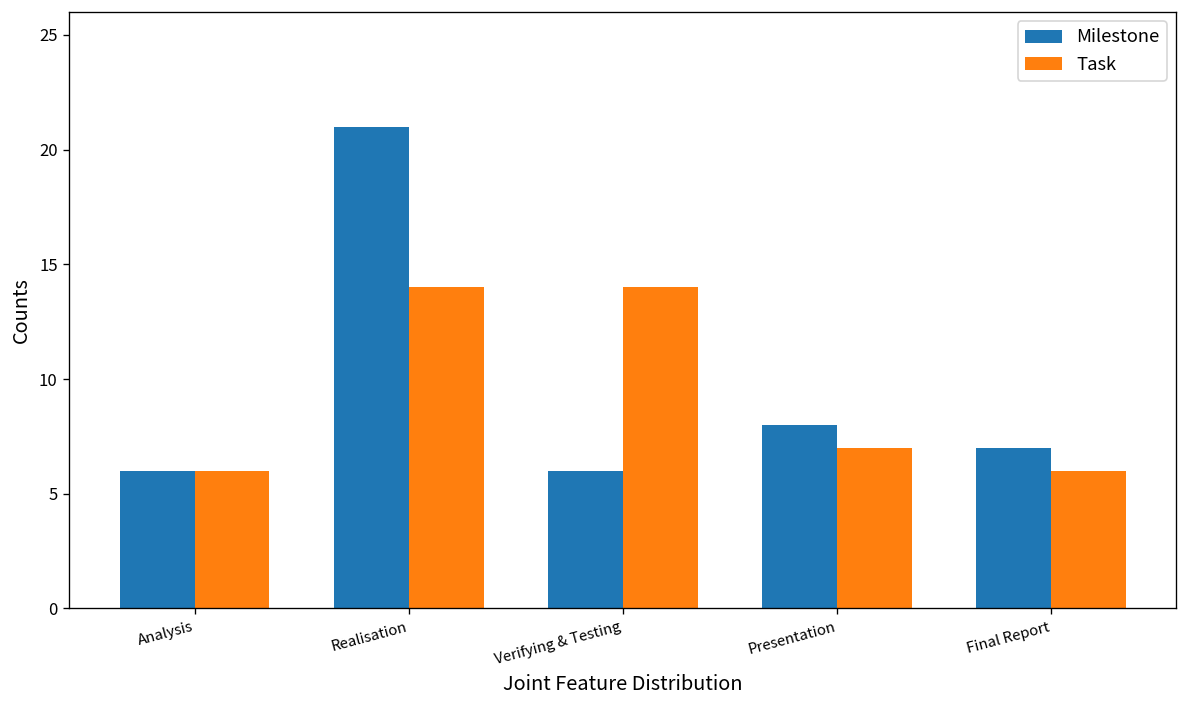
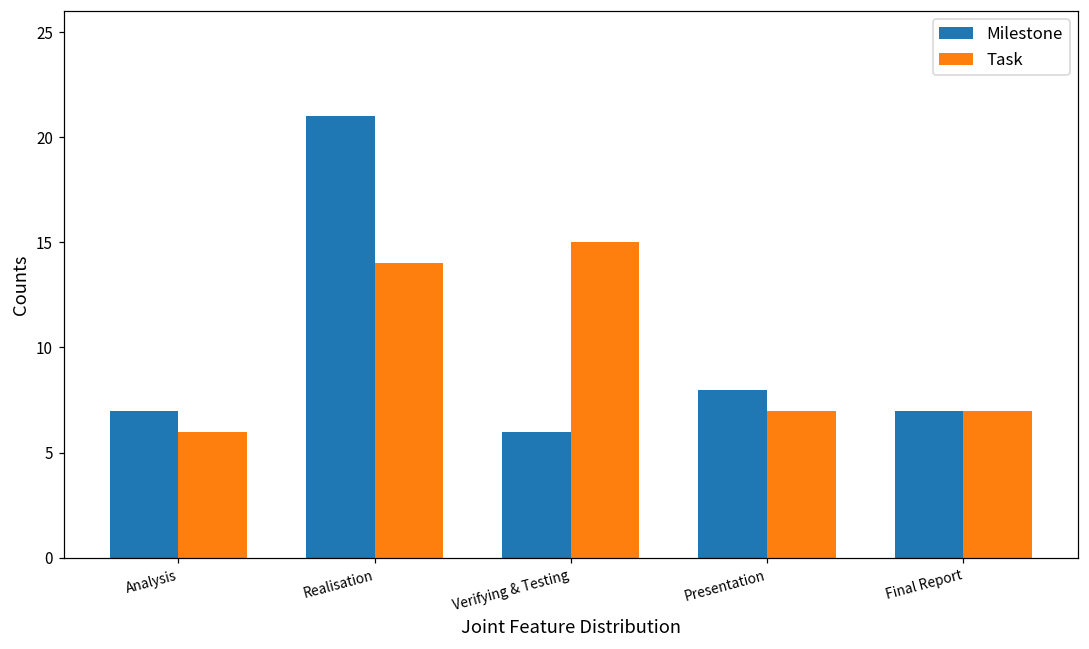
Milestone, Analysis: 6 -> 7
Task, Verifying & Testing: 14 -> 15
Task, Final Report: 6 -> 7
